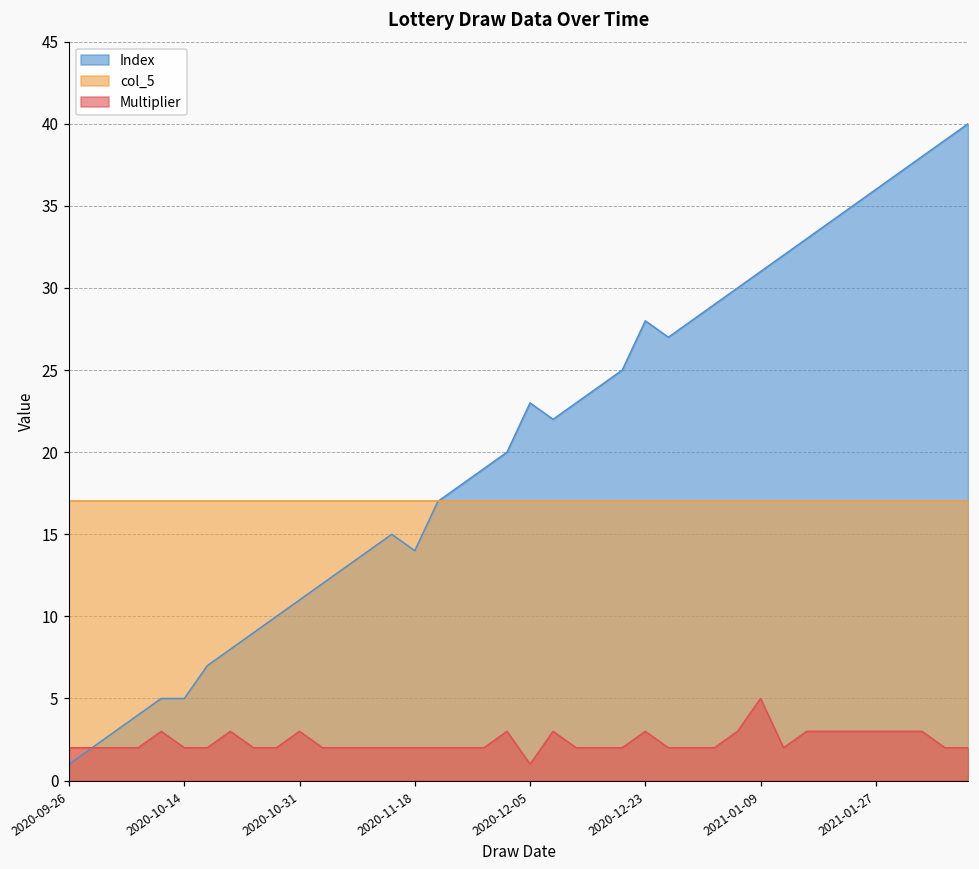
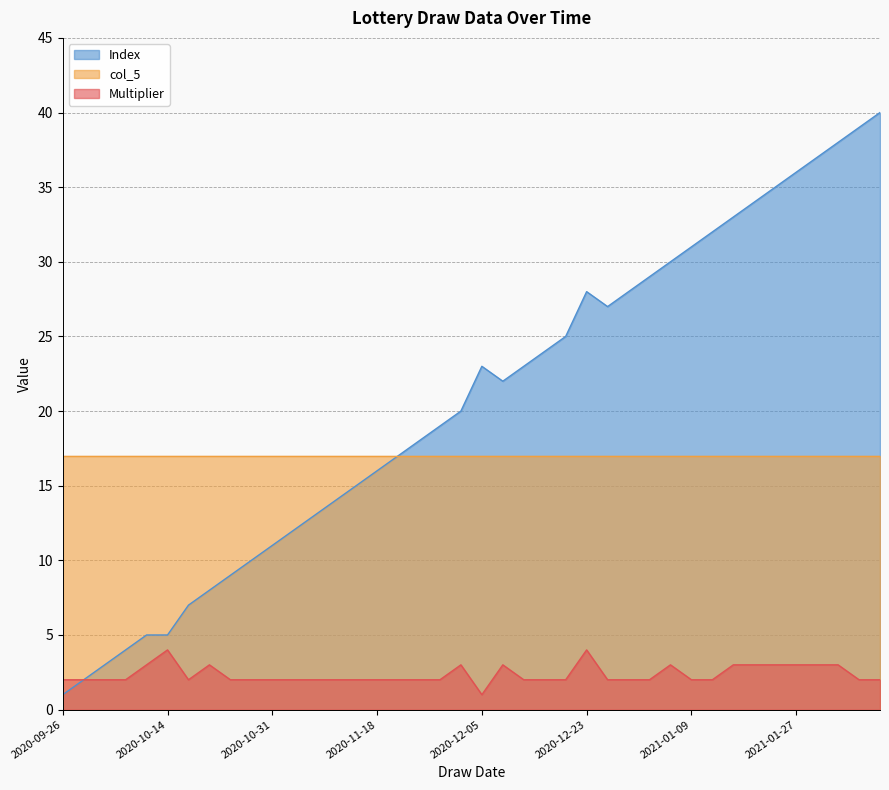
Multiplier, 2020-10-14: 2 -> 4
Multiplier, 2020-10-31: 3 -> 2
Index, 2020-11-18: 14 -> 16
Multiplier, 2020-12-23: 3 -> 4
Multiplier, 2021-01-09: 5 -> 2
